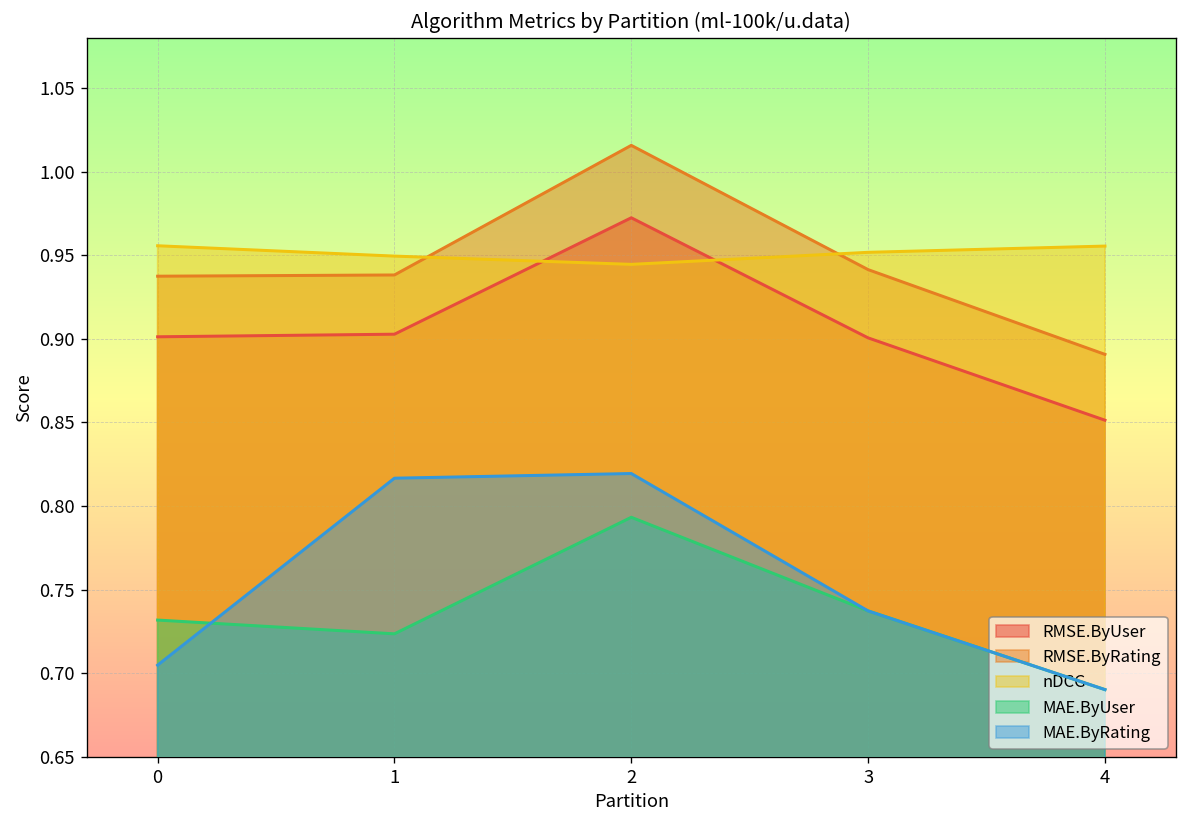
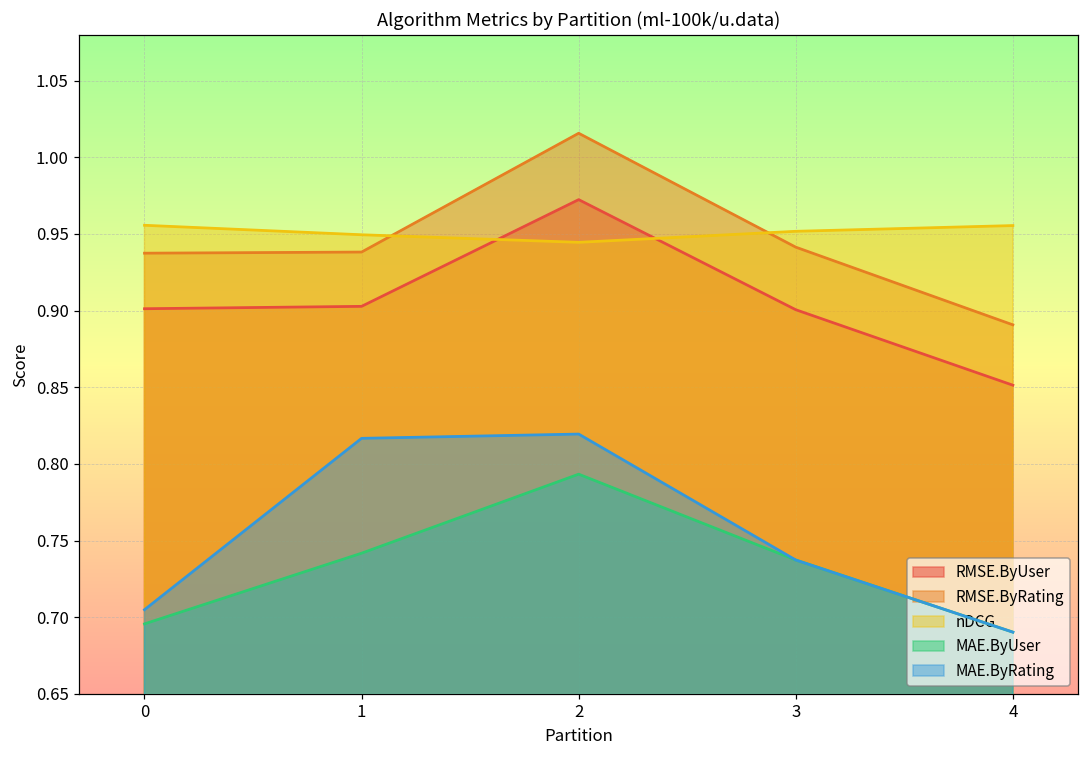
MAE.ByUser, 0: 0.732 -> 0.696
MAE.ByUser, 1: 0.724 -> 0.742
